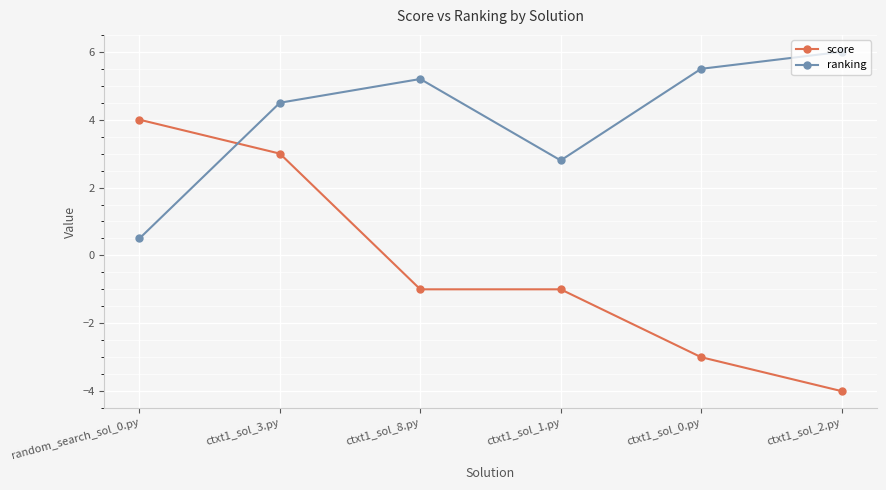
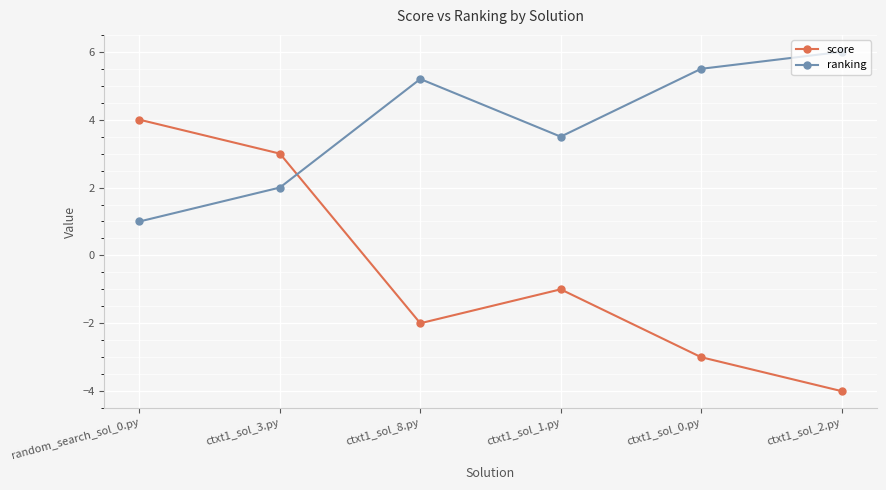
ranking, random_search_sol_0.py: 0.5 -> 1.0
ranking, ctxt1_sol_3.py: 4.5 -> 2.0
score, ctxt1_sol_8.py: -1 -> -2
ranking, ctxt1_sol_1.py: 2.8 -> 3.5
